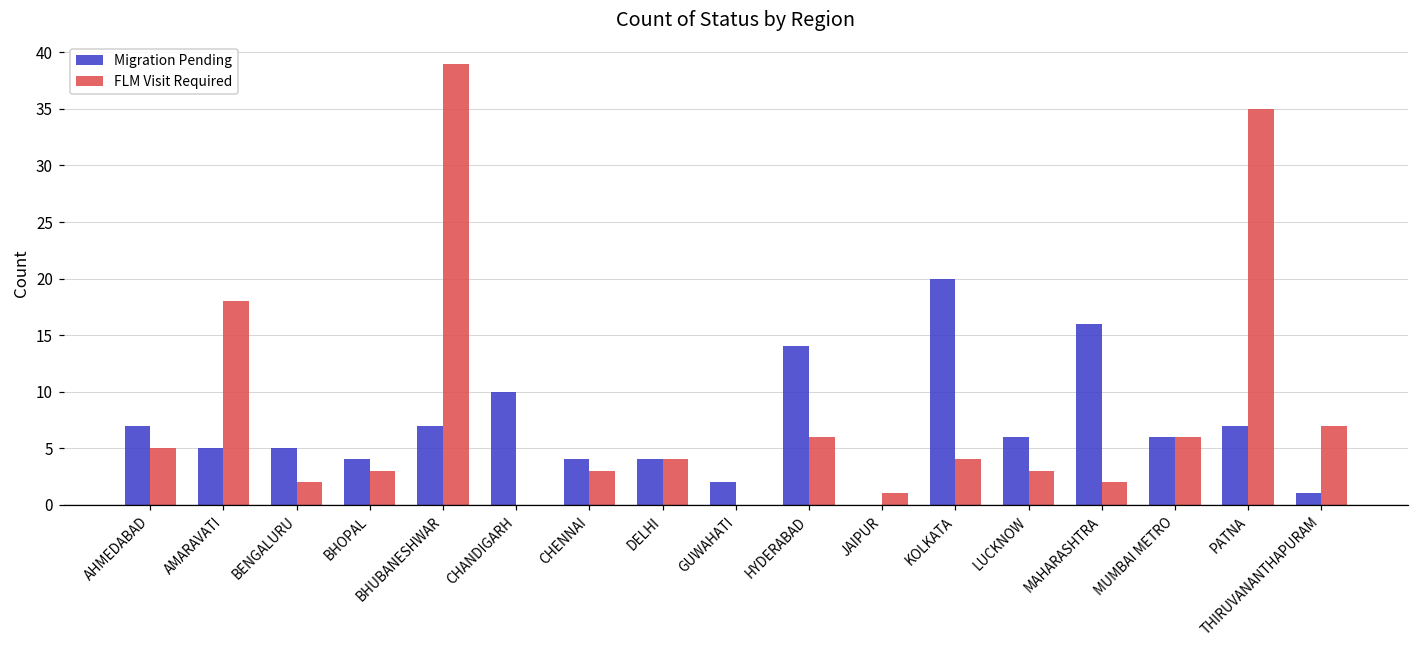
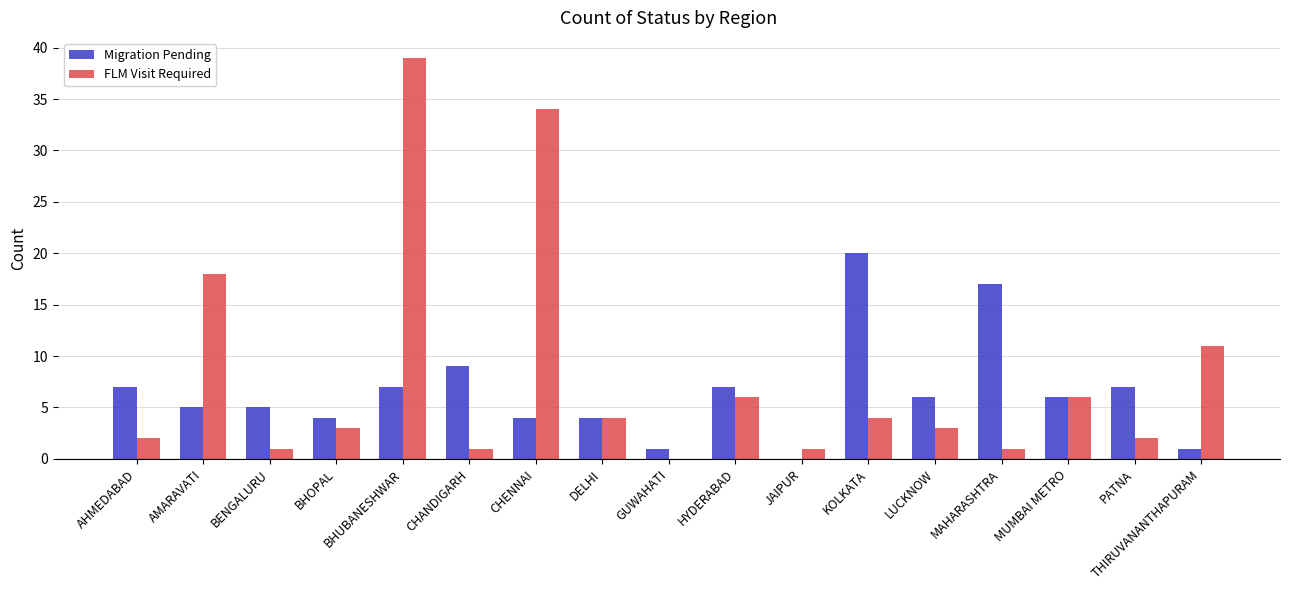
FLM Visit Required, AHMEDABAD: 5 -> 2
FLM Visit Required, BENGALURU: 2 -> 1
Migration Pending, CHANDIGARH: 10 -> 9
FLM Visit Required, CHANDIGARH: 0 -> 1
FLM Visit Required, CHENNAI: 3 -> 34
Migration Pending, GUWAHATI: 2 -> 1
Migration Pending, HYDERABAD: 14 -> 7
Migration Pending, MAHARASHTRA: 16 -> 17
FLM Visit Required, MAHARASHTRA: 2 -> 1
FLM Visit Required, PATNA: 35 -> 2
FLM Visit Required, THIRUVANANTHAPURAM: 7 -> 11
